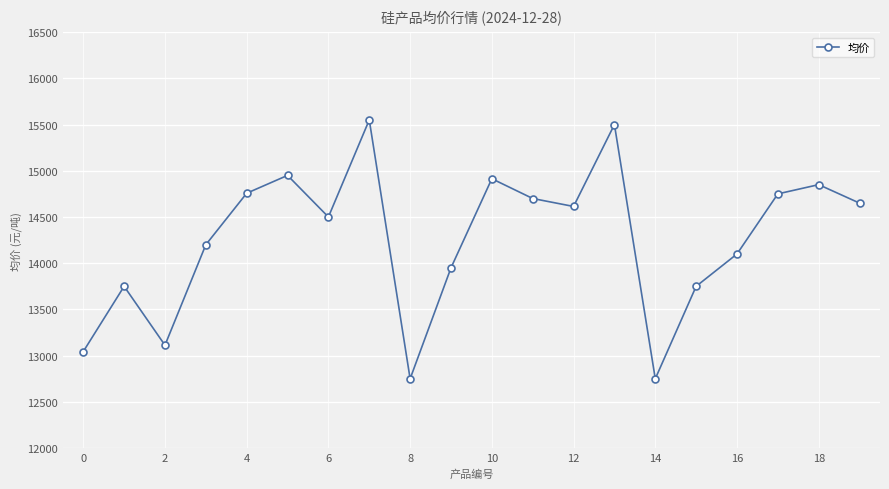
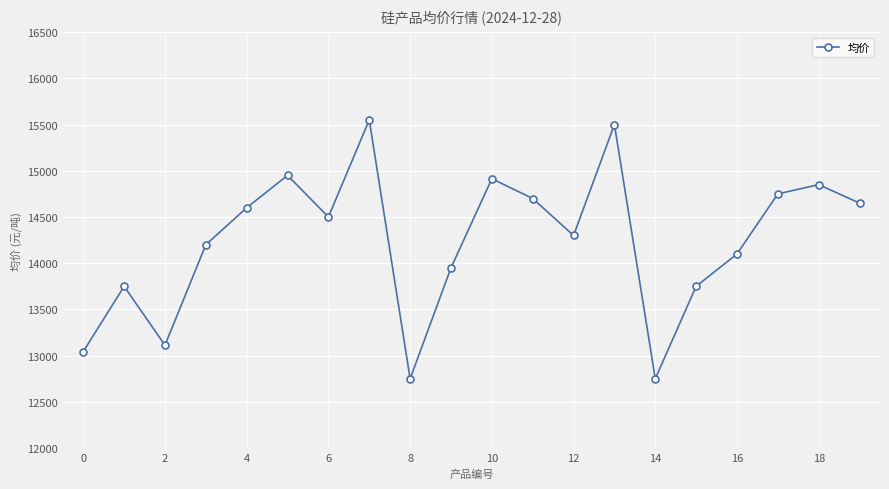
4: 14800 -> 14600
12: 14600 -> 14300
